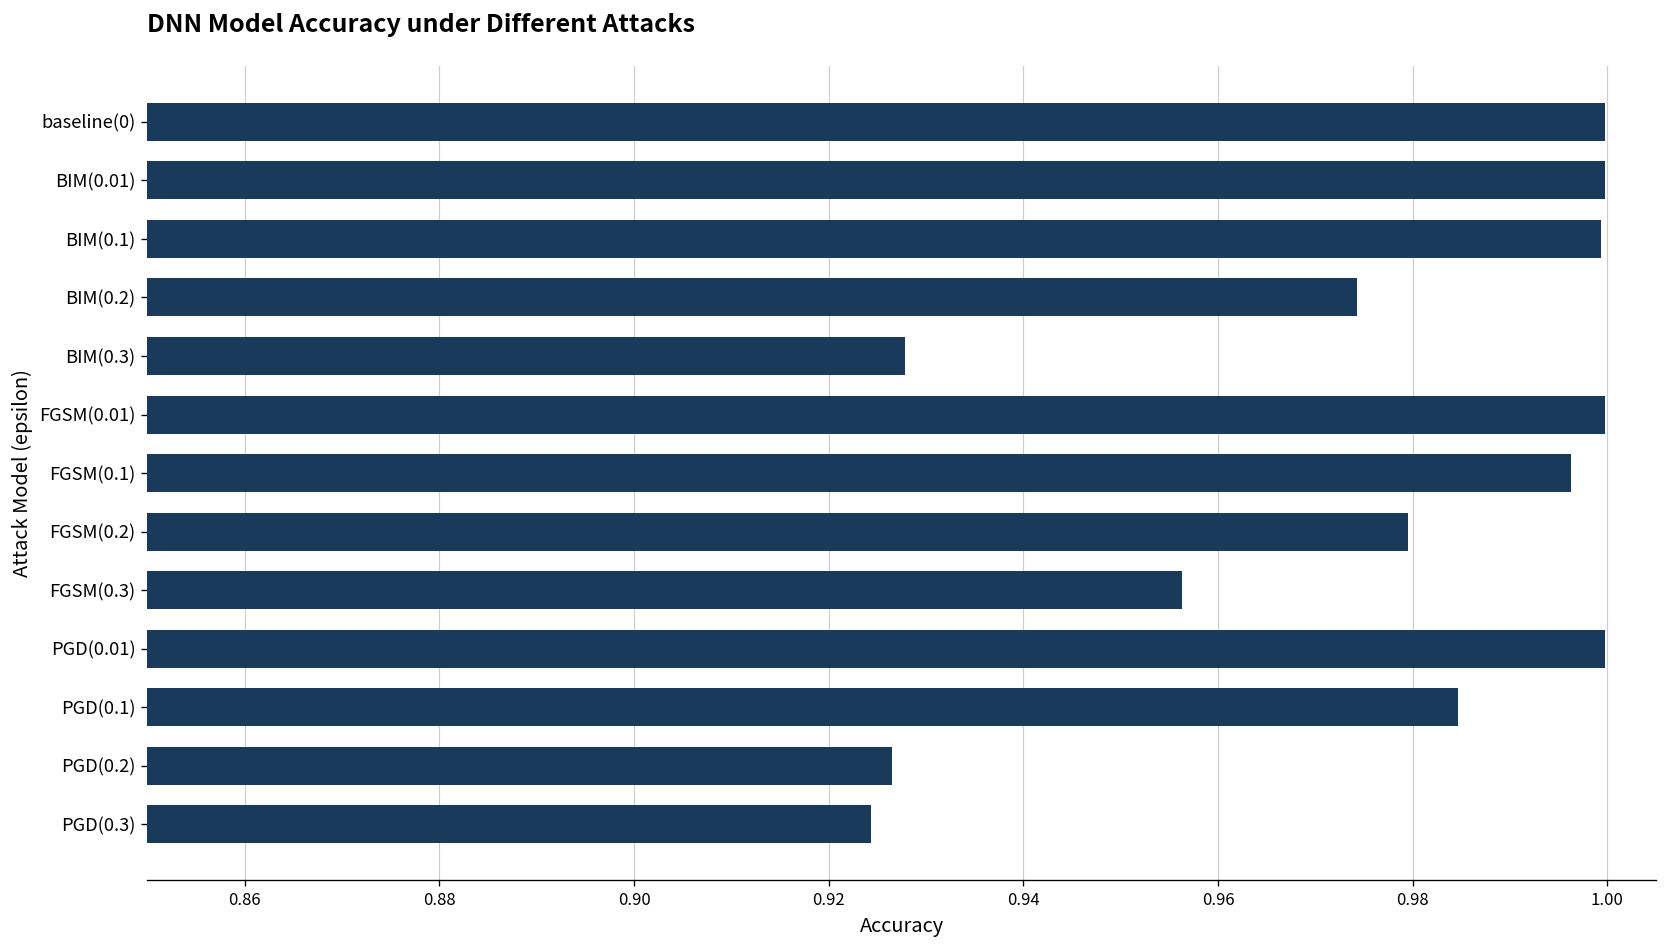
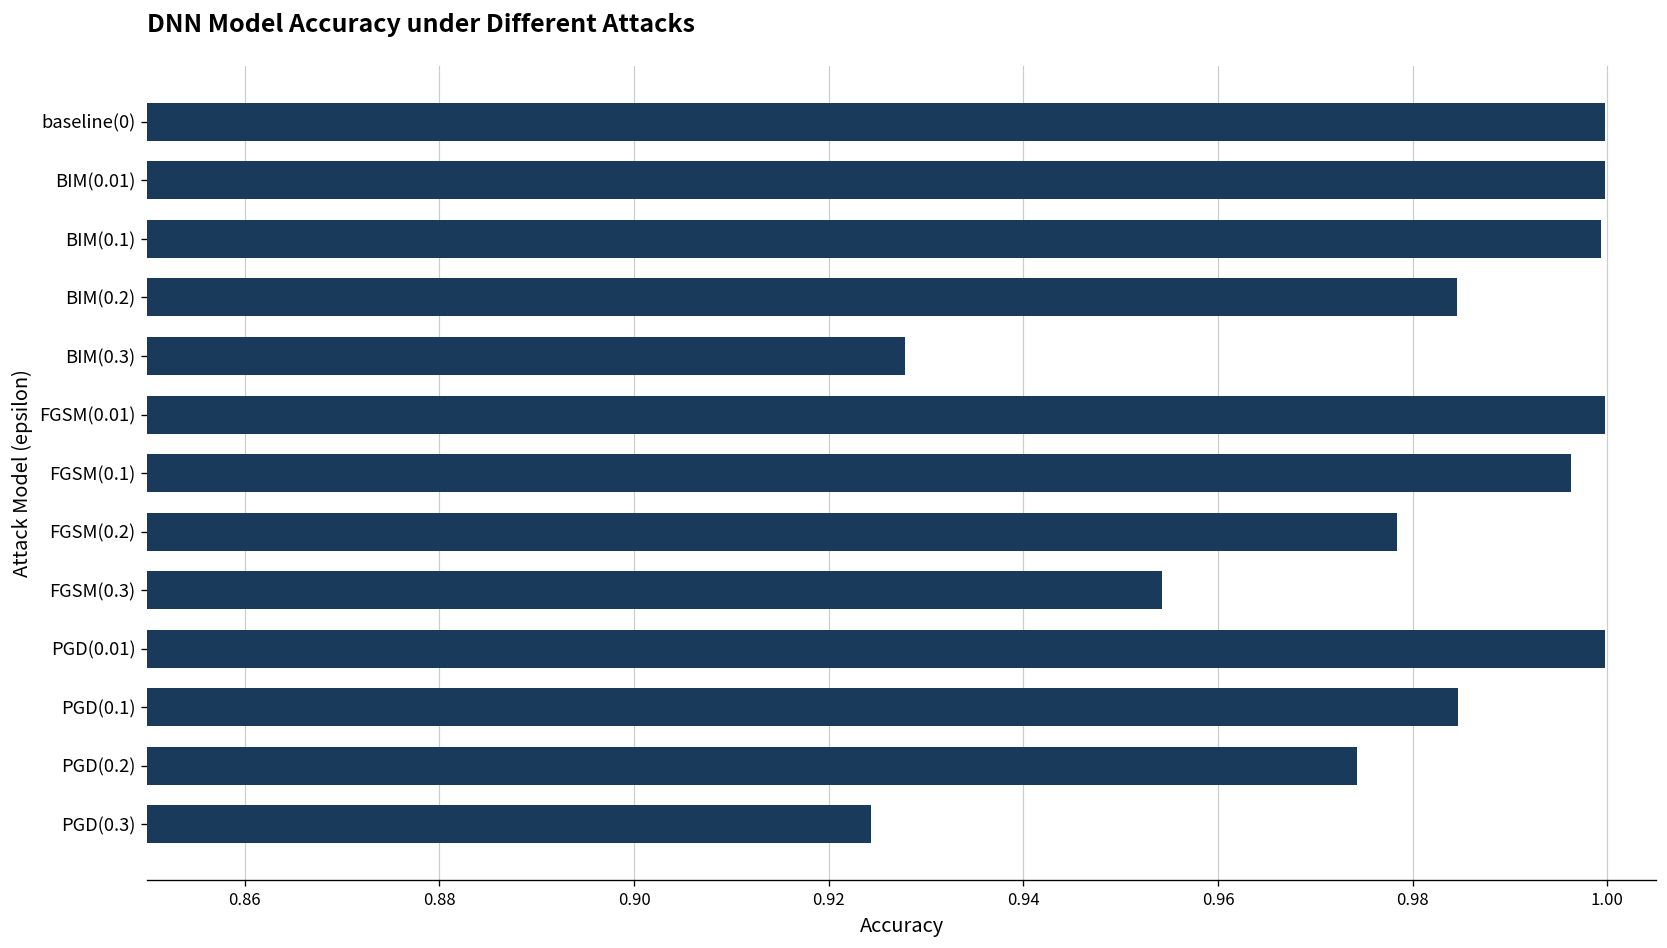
BIM(0.2): 0.974 -> 0.985
FGSM(0.2): 0.980 -> 0.978
FGSM(0.3): 0.956 -> 0.954
PGD(0.2): 0.927 -> 0.974
